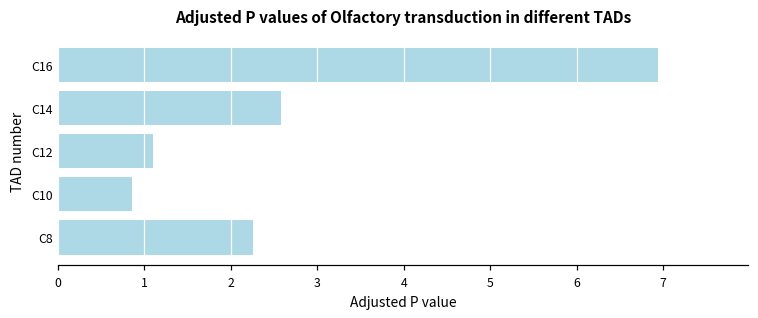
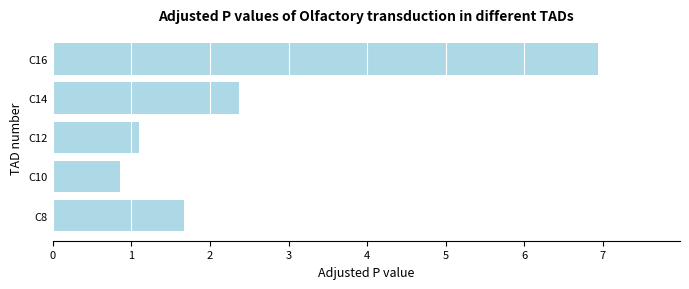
C14: 2.6 -> 2.4
C8: 2.3 -> 1.7
